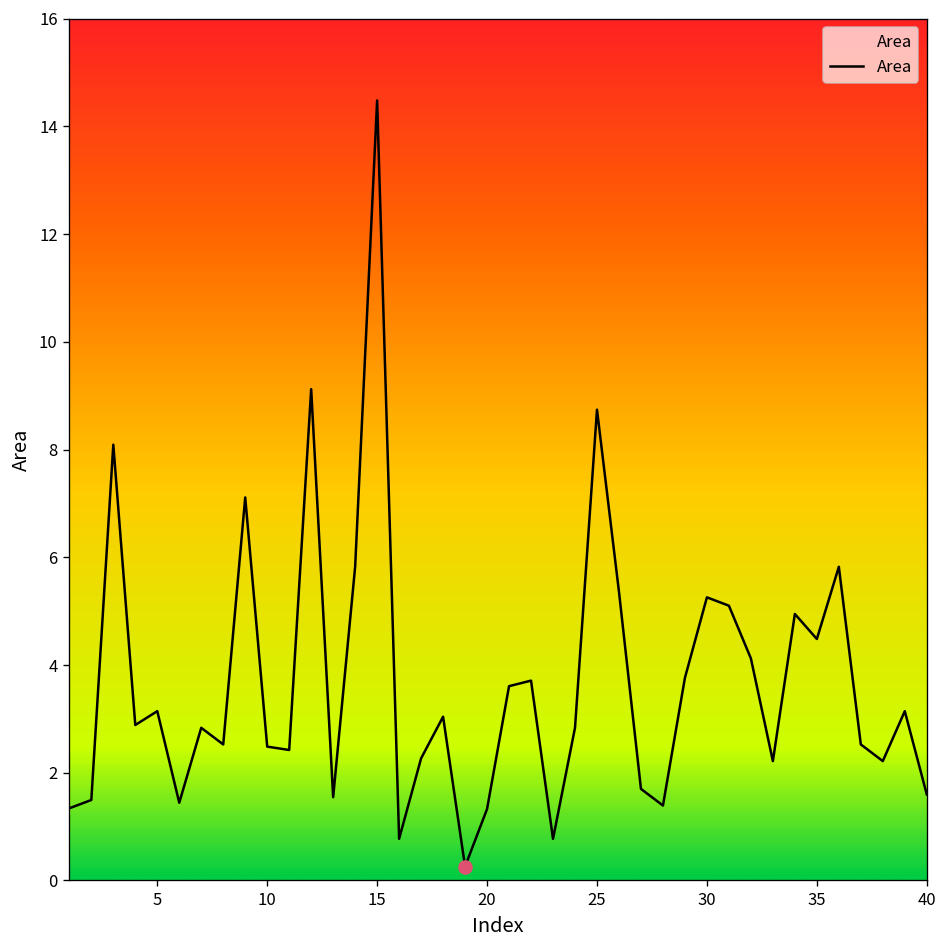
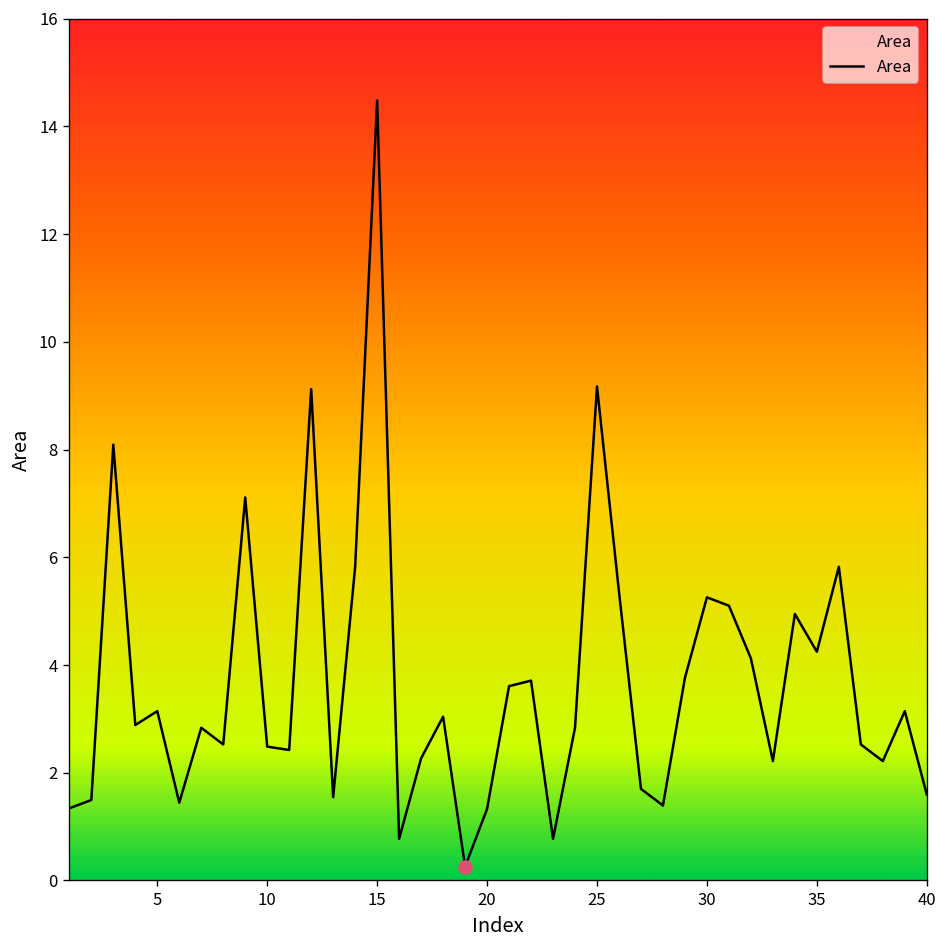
Area, 25: 8.7 -> 9.2
Area, 35: 4.5 -> 4.2
